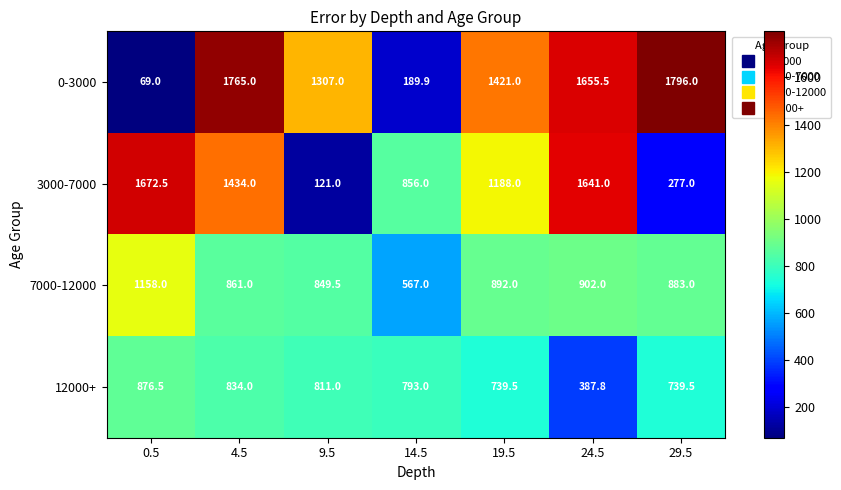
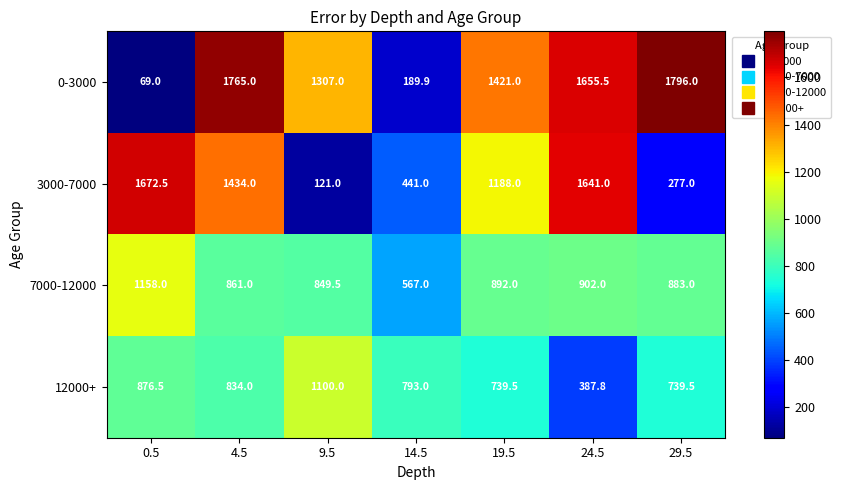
3000-7000, 14.5: 856.0 -> 441.0
12000+, 9.5: 811.0 -> 1100.0
